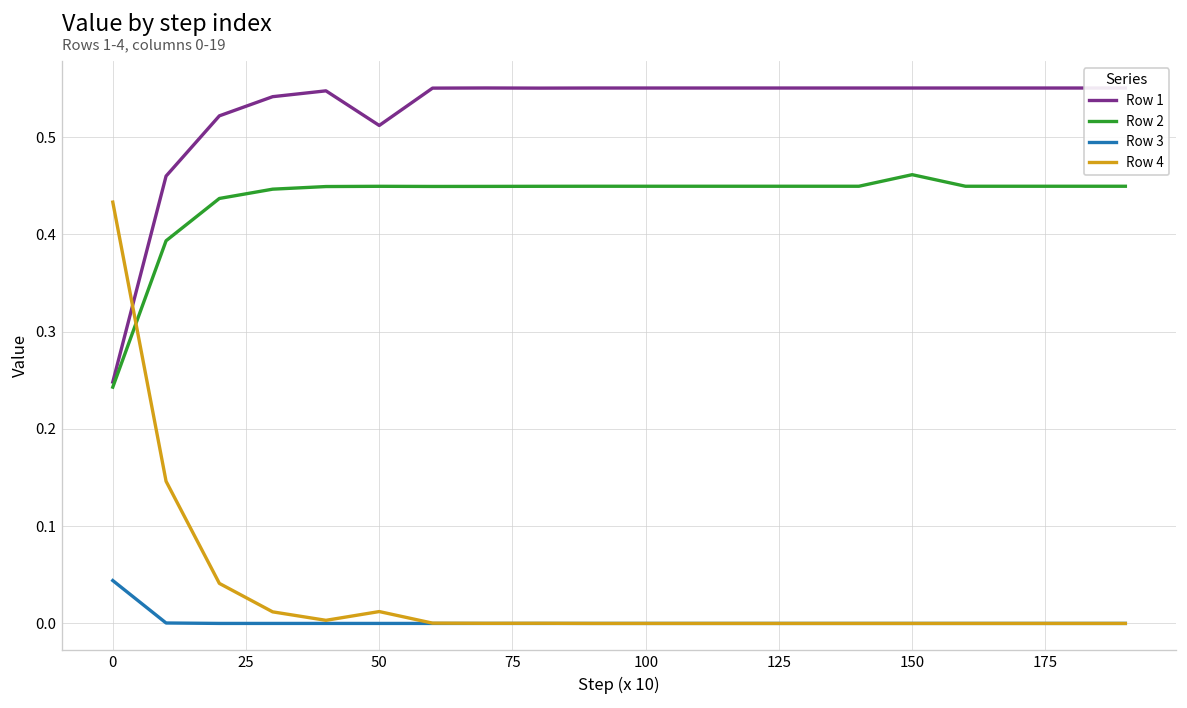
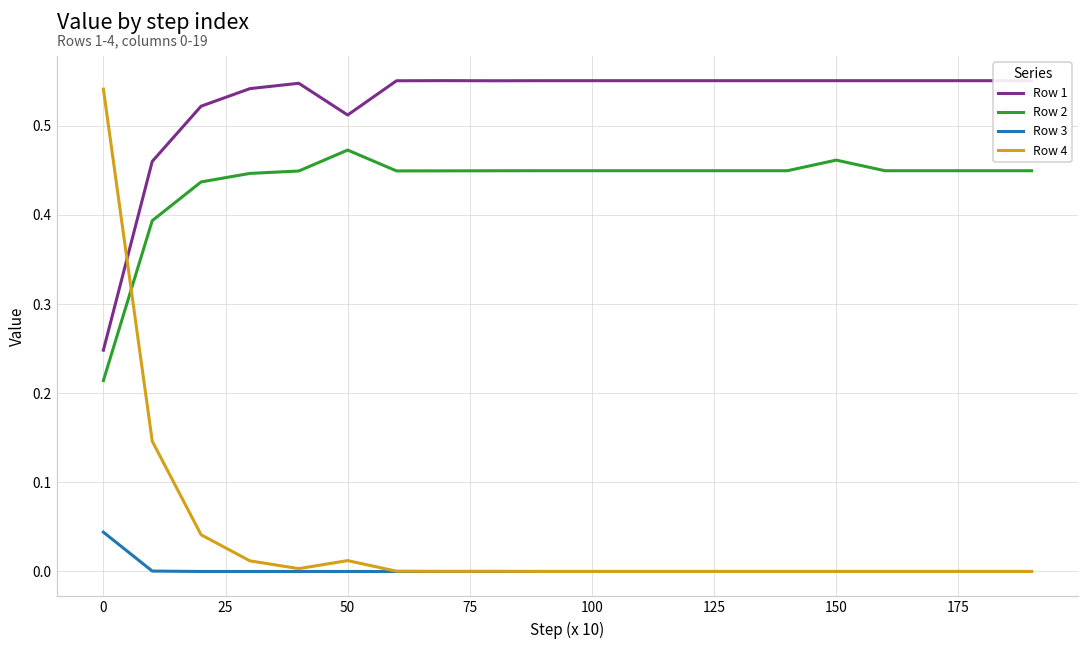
Row 2, 0: 0.24 -> 0.21
Row 4, 0: 0.43 -> 0.54
Row 2, 50: 0.45 -> 0.47
